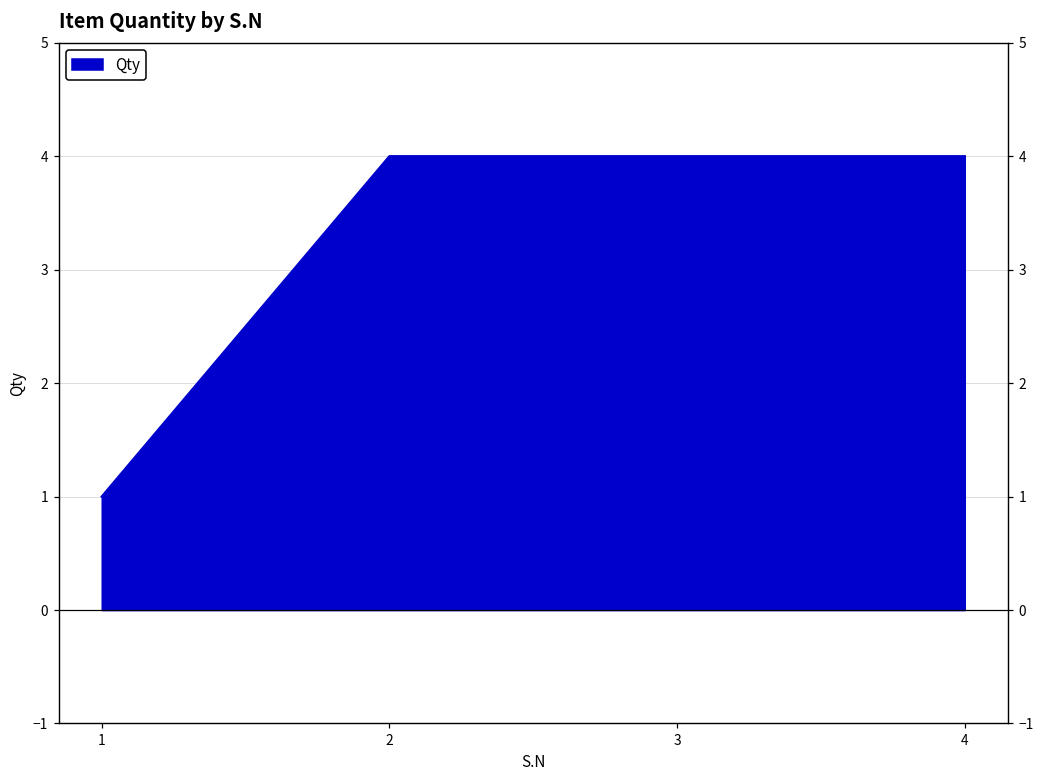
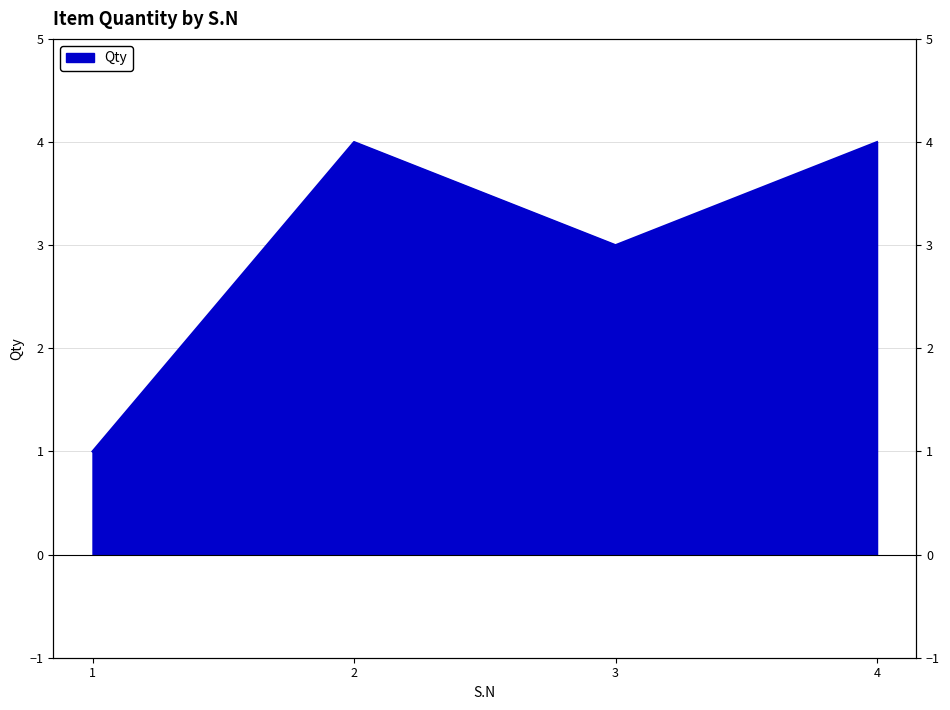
3: 4 -> 3
